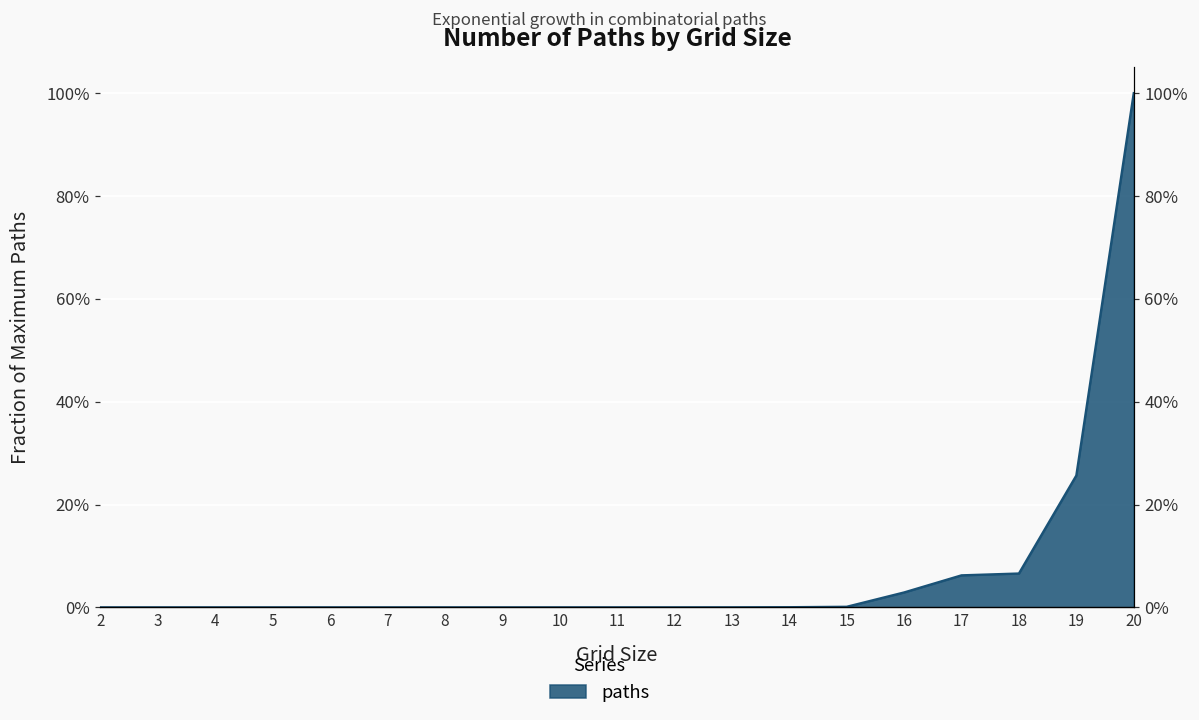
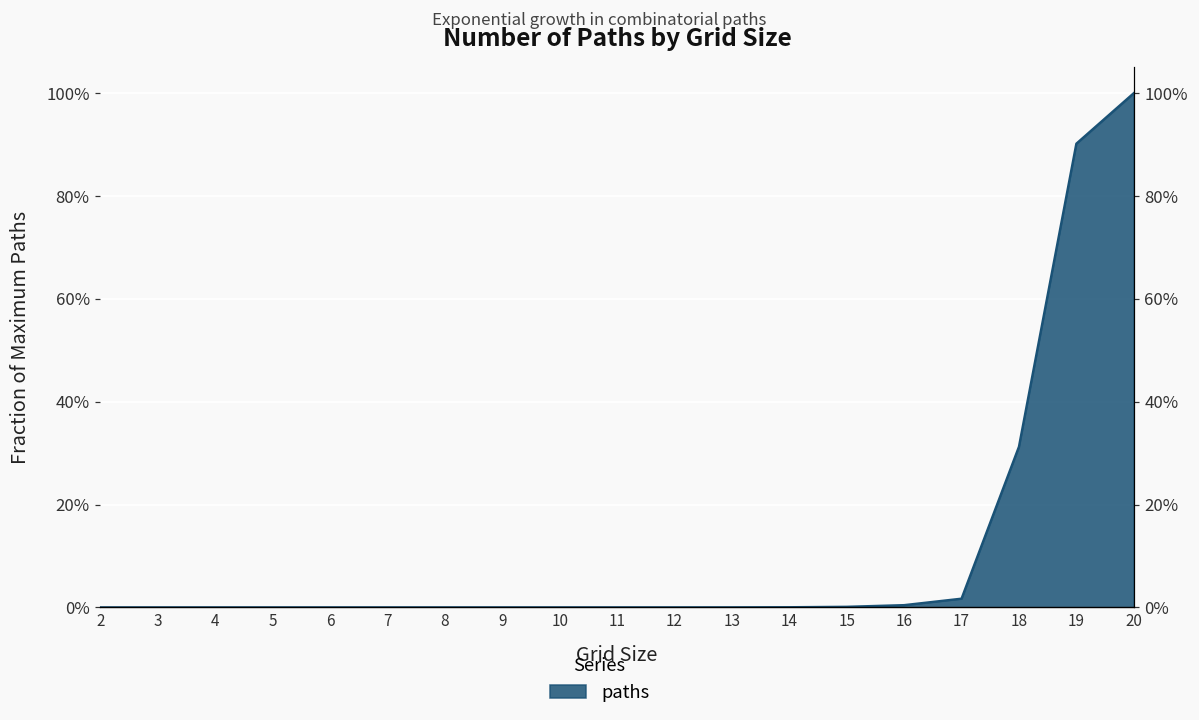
16: 3% -> 0%
17: 6% -> 2%
18: 7% -> 31%
19: 26% -> 90%
